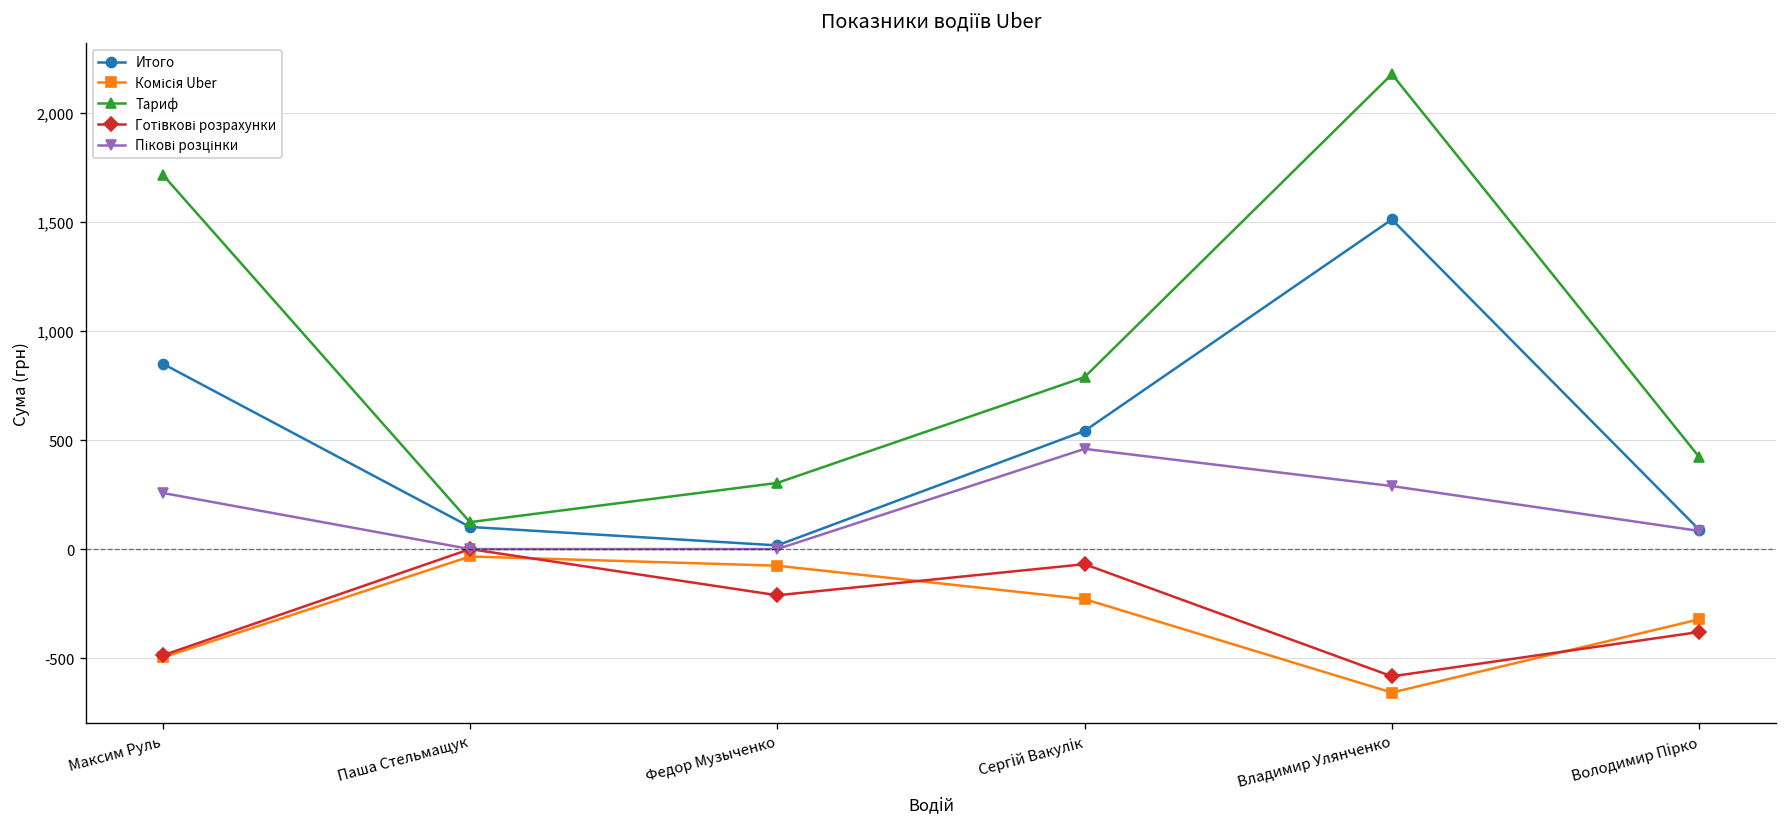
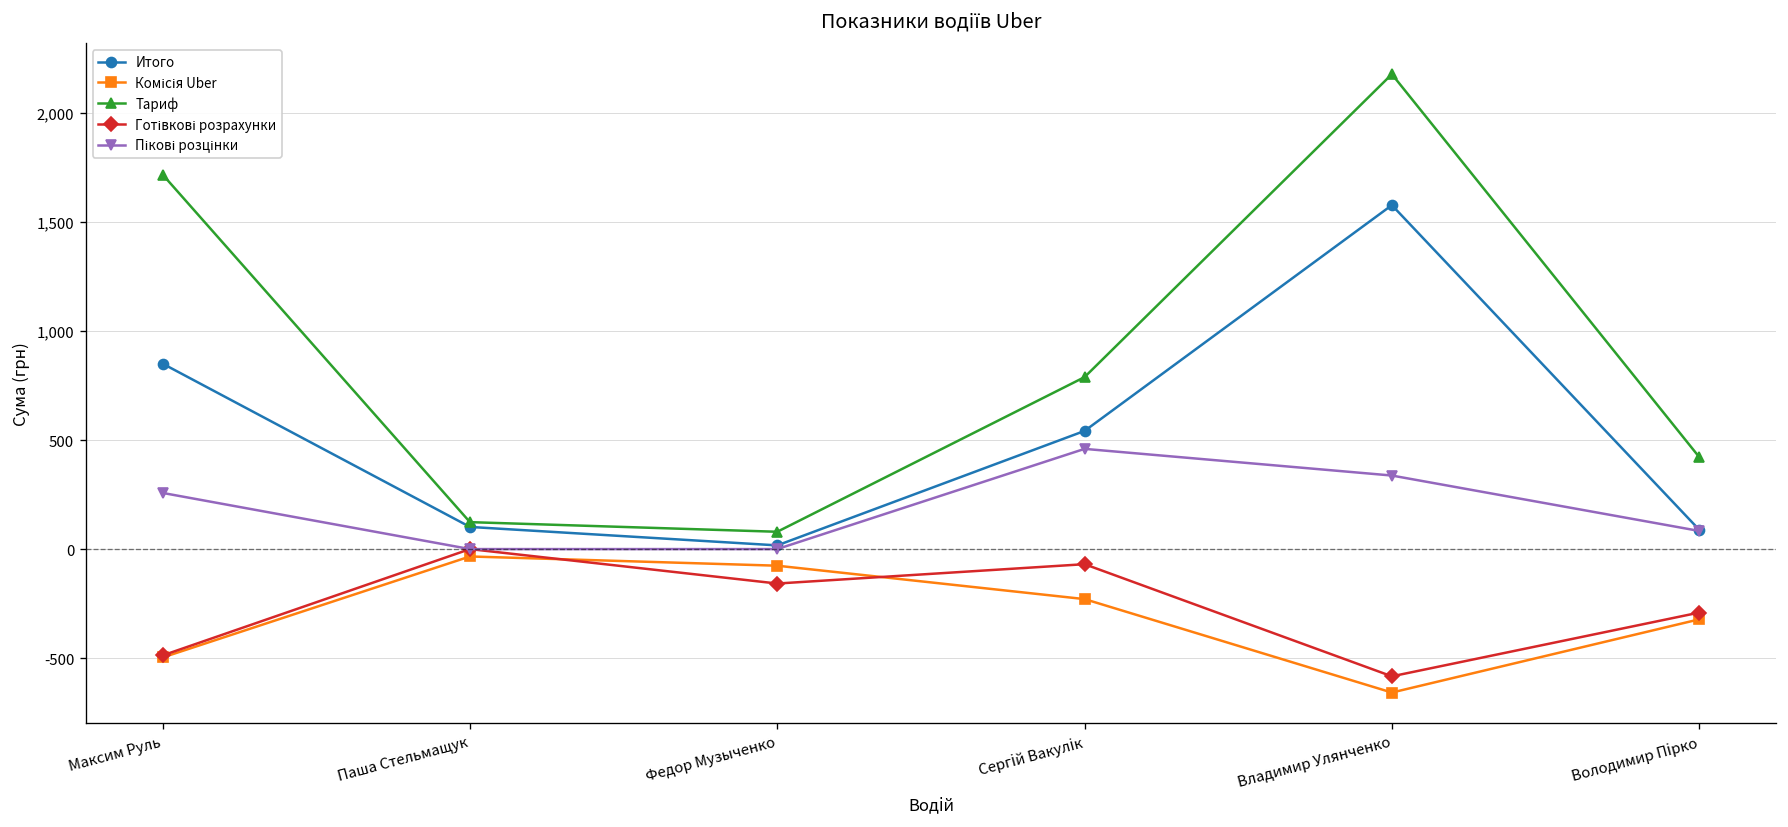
Тариф, Федор Музыченко: 300 -> 80
Готівкові розрахунки, Федор Музыченко: -210 -> -160
Итого, Владимир Улянченко: 1,510 -> 1,580
Пікові розцінки, Владимир Улянченко: 290 -> 340
Готівкові розрахунки, Володимир Пірко: -380 -> -290
